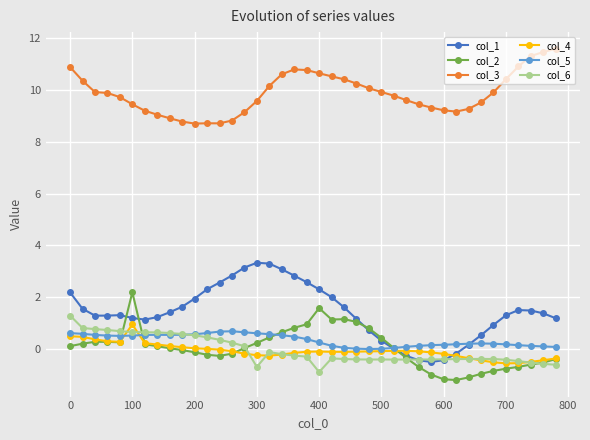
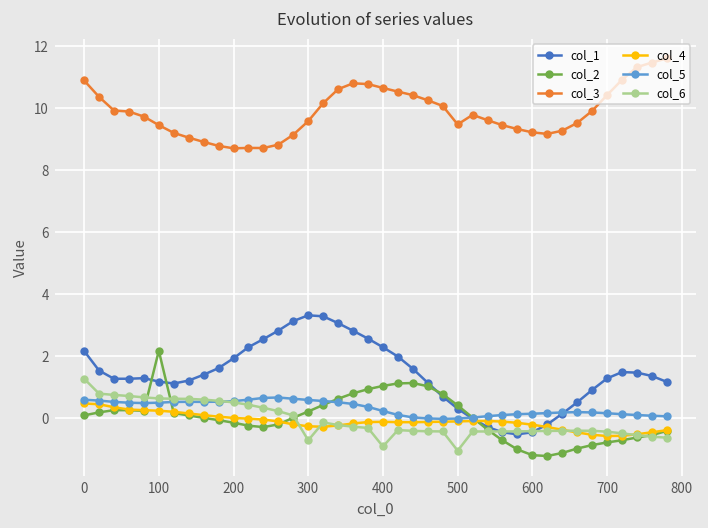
col_4, 100: 0.9 -> 0.2
col_2, 400: 1.6 -> 1.0
col_3, 500: 9.9 -> 9.5
col_6, 500: -0.4 -> -1.0
